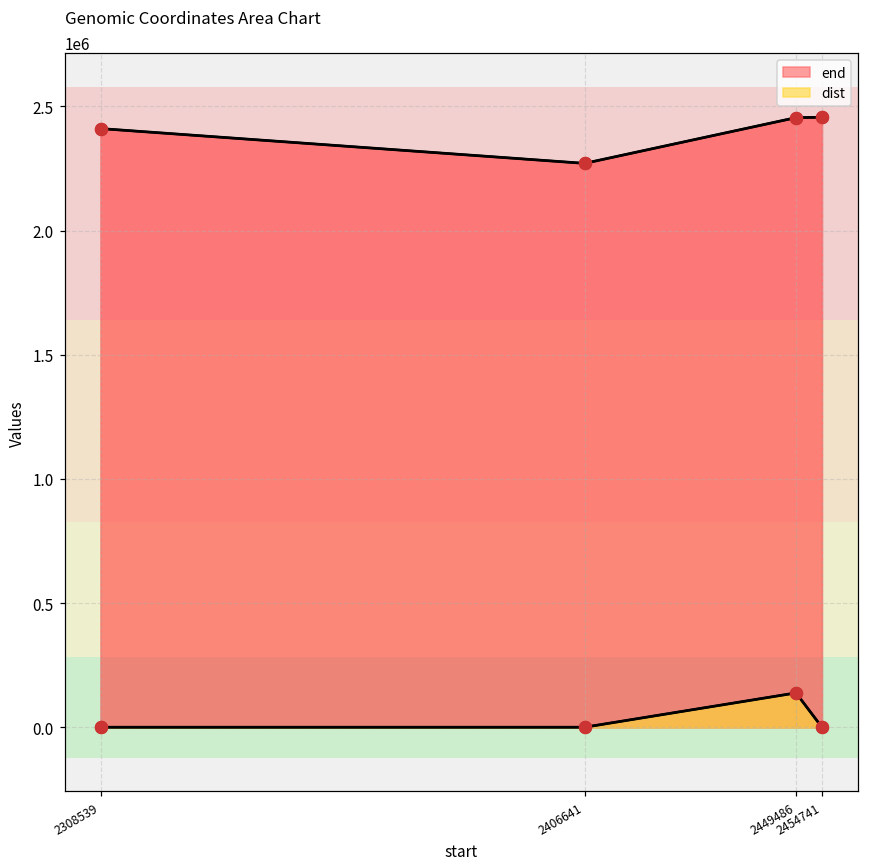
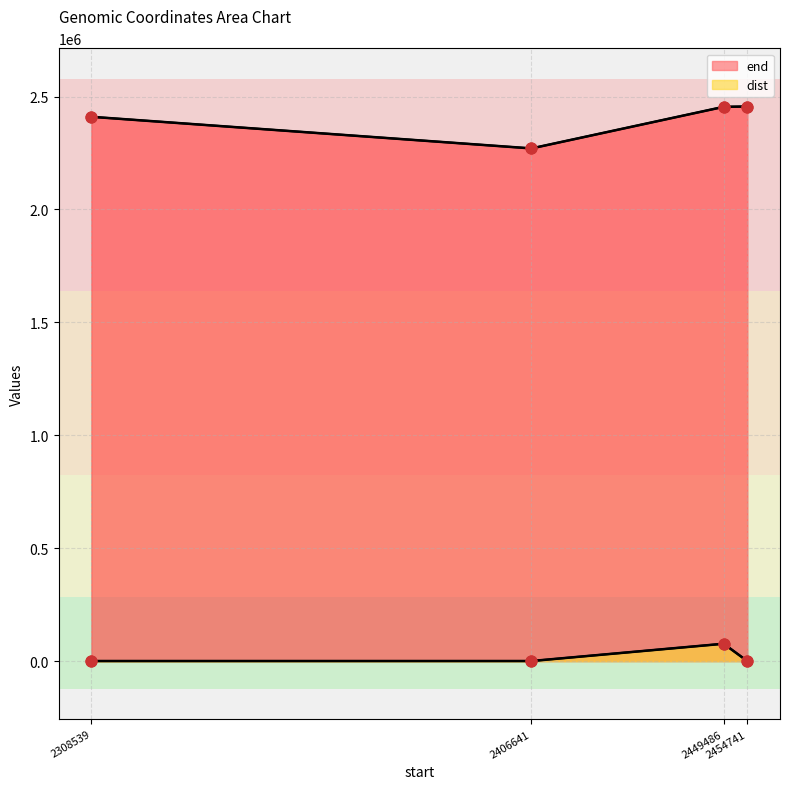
dist, 2449486: 140000 -> 80000
